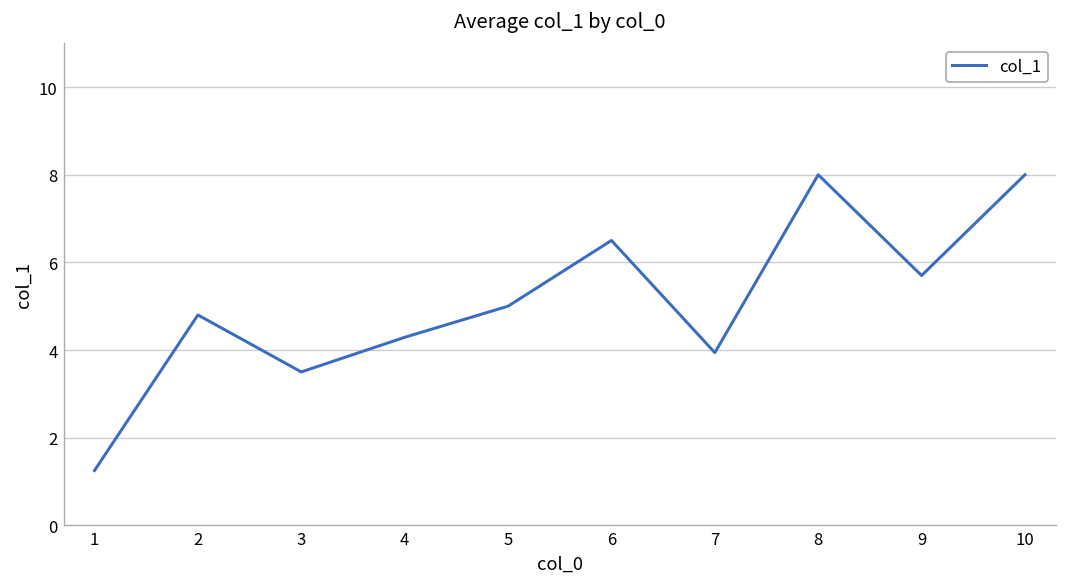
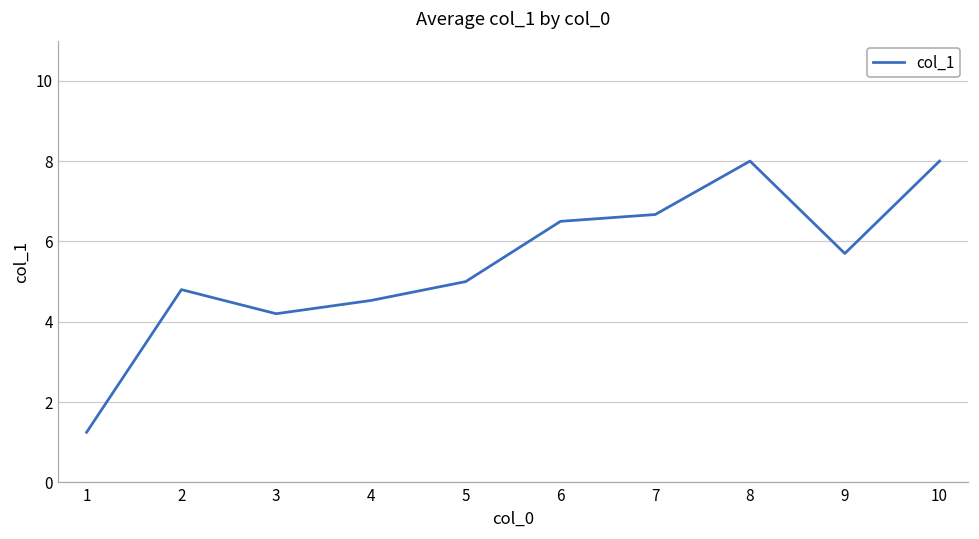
3: 3.5 -> 4.2
4: 4.3 -> 4.5
7: 3.9 -> 6.7
